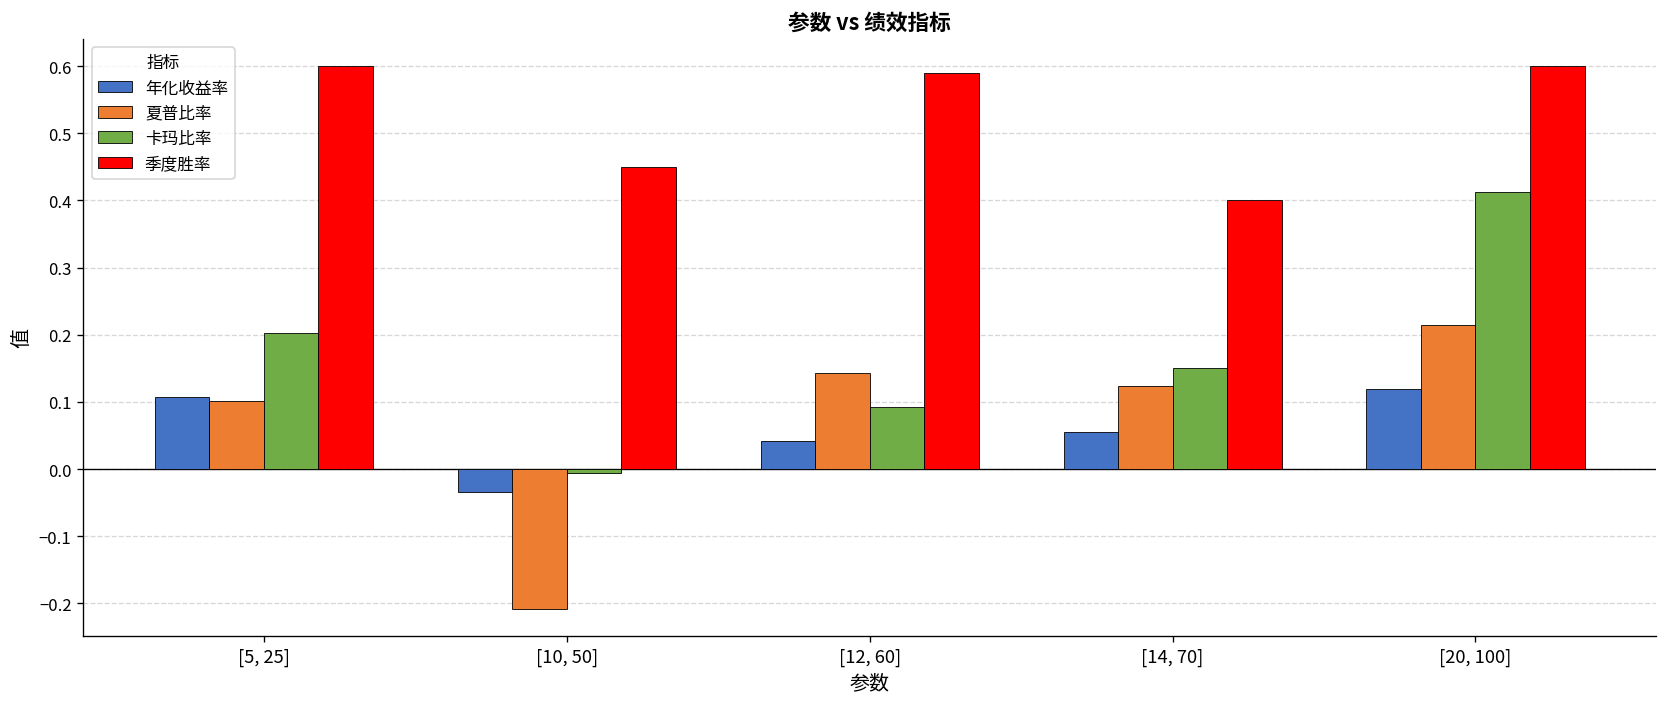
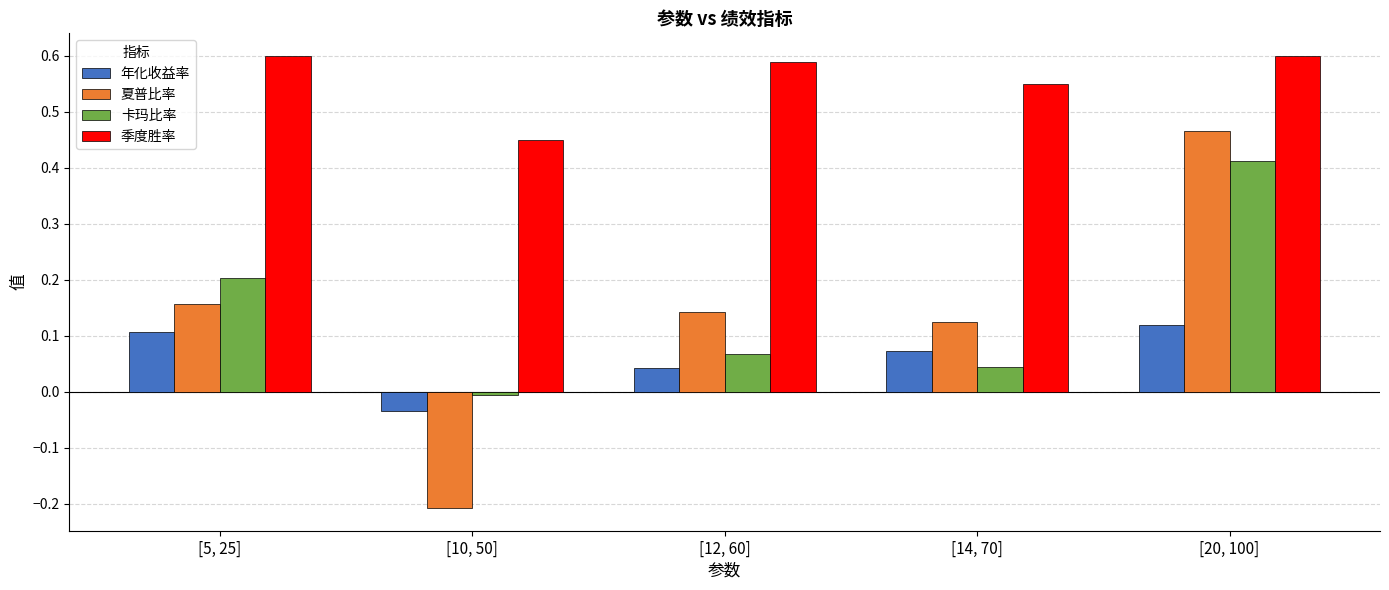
夏普比率, [5, 25]: 0.10 -> 0.16
卡玛比率, [12, 60]: 0.09 -> 0.07
年化收益率, [14, 70]: 0.05 -> 0.07
卡玛比率, [14, 70]: 0.15 -> 0.04
季度胜率, [14, 70]: 0.40 -> 0.55
夏普比率, [20, 100]: 0.21 -> 0.47
